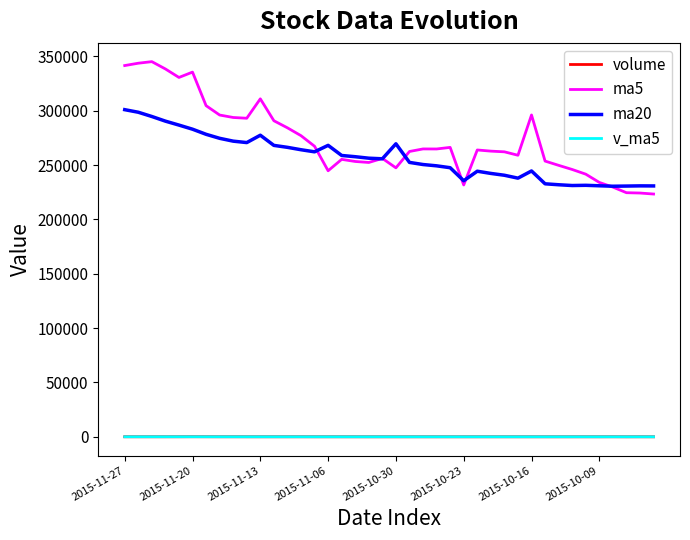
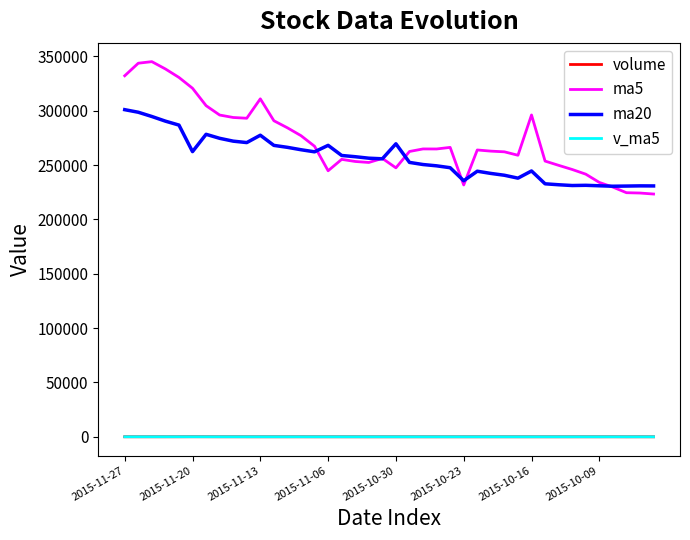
ma5, 2015-11-27: 342000 -> 332000
ma5, 2015-11-20: 336000 -> 321000
ma20, 2015-11-20: 283000 -> 262000
